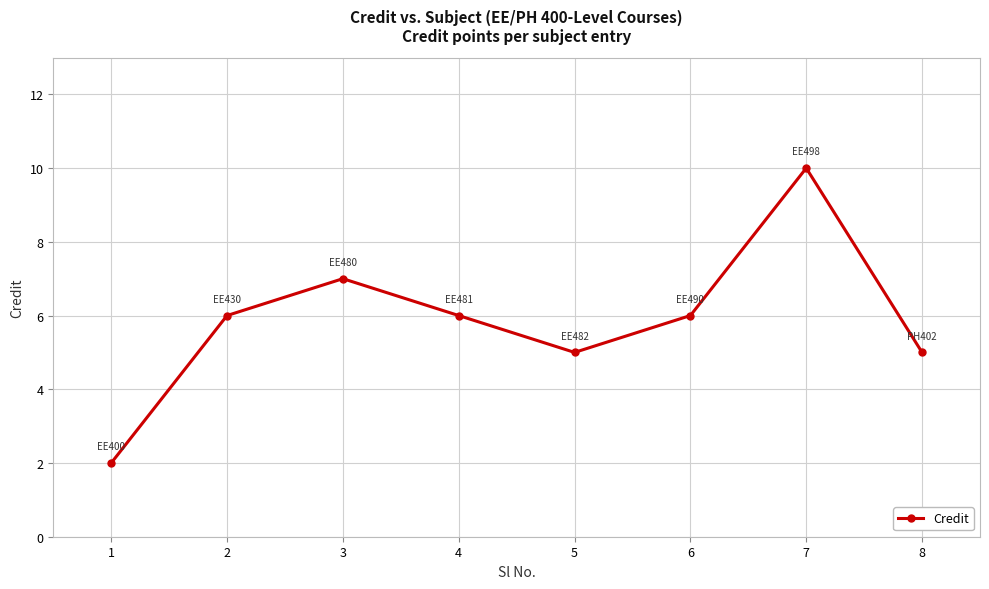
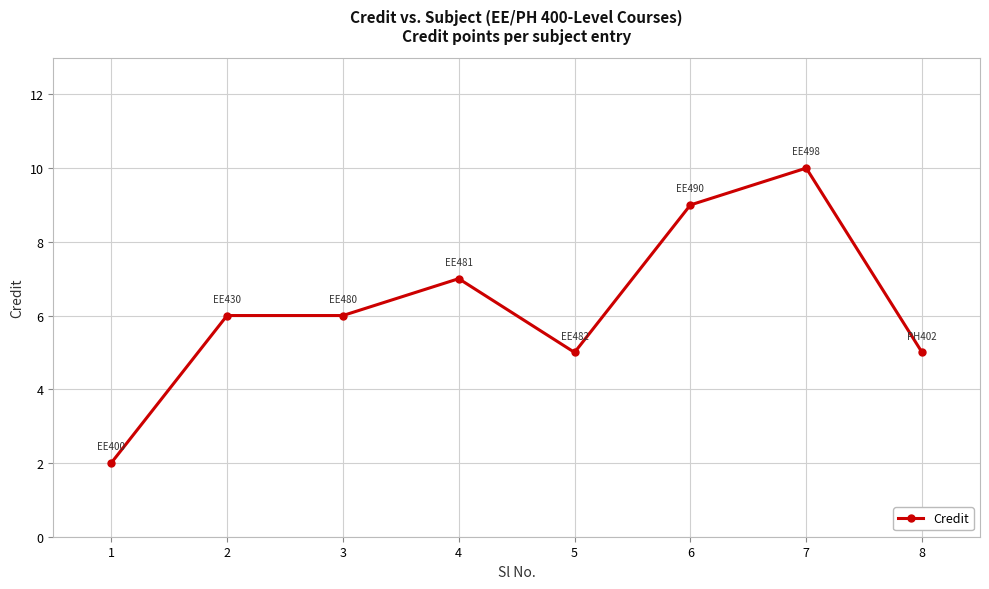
3: 7 -> 6
4: 6 -> 7
6: 6 -> 9
